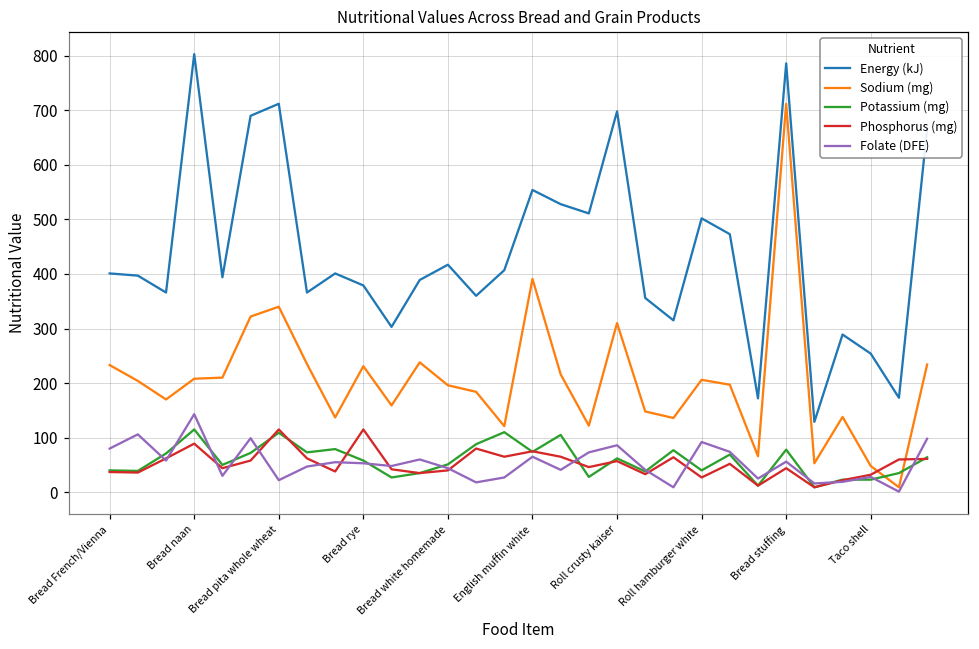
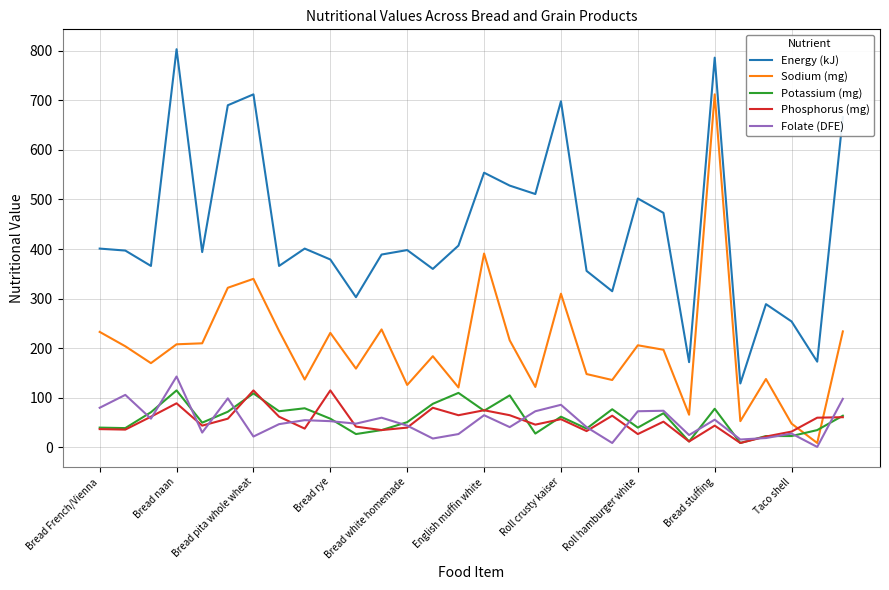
Energy (kJ), Bread white homemade: 420 -> 400
Sodium (mg), Bread white homemade: 200 -> 130
Folate (DFE), Roll hamburger white: 90 -> 70
